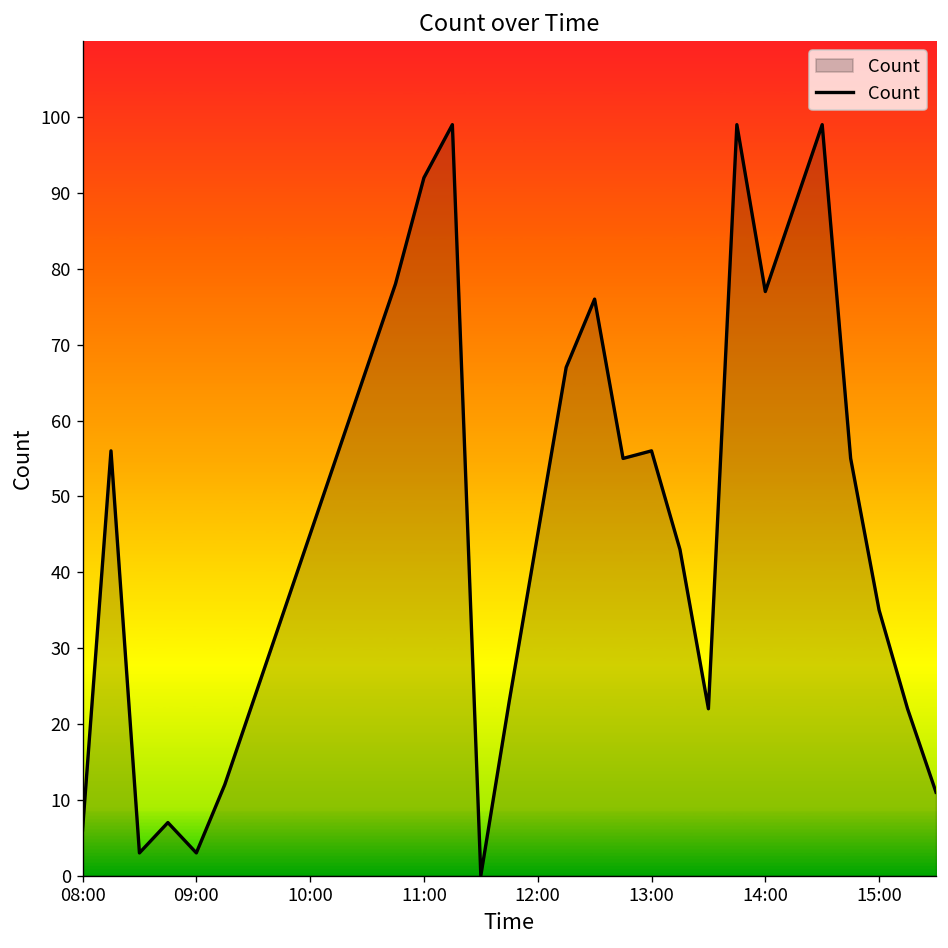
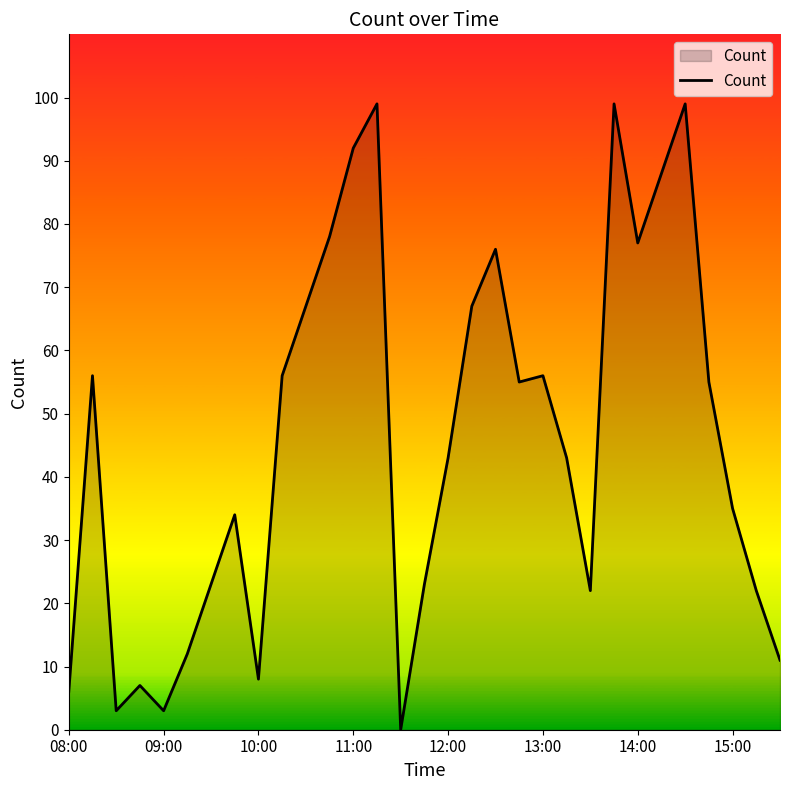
10:00: 45 -> 8
12:00: 45 -> 43
